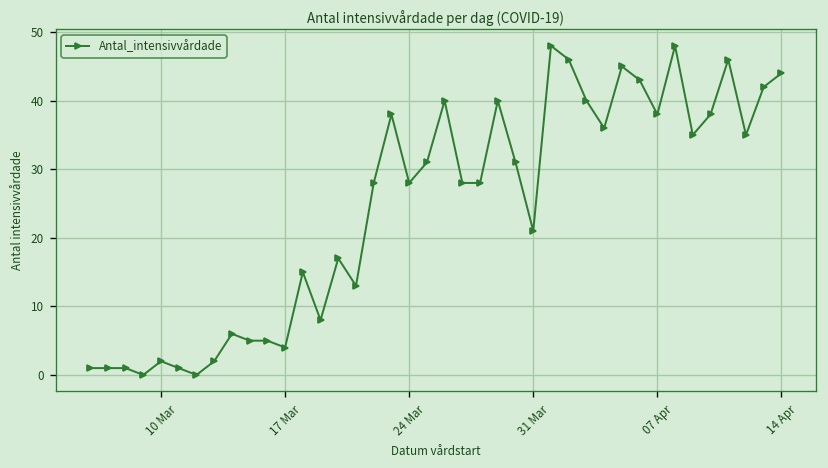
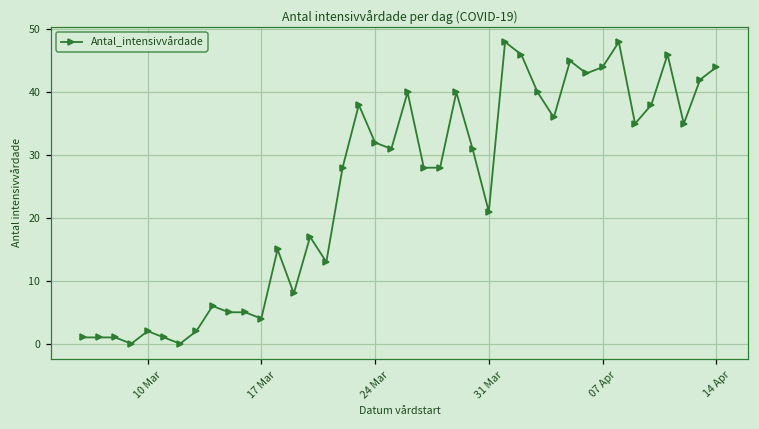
24 Mar: 28 -> 32
07 Apr: 38 -> 44
